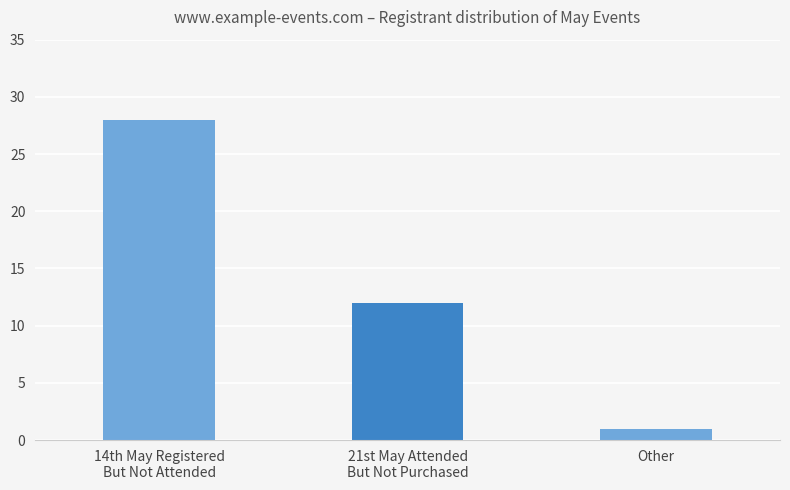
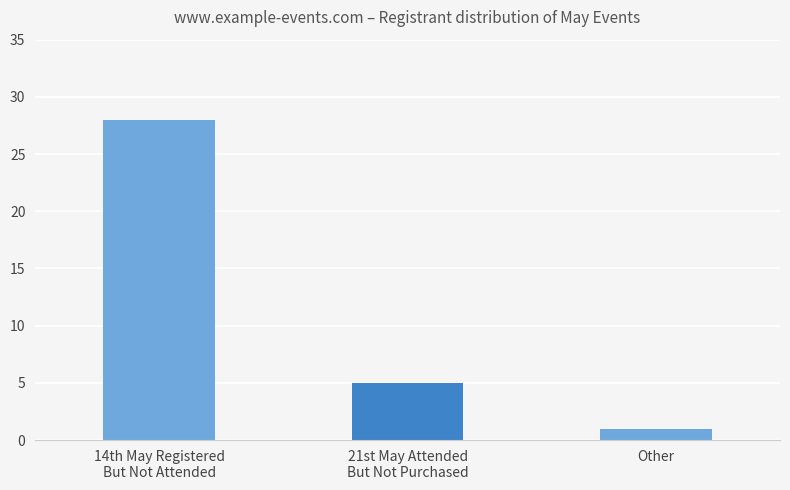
21st May Attended But Not Purchased: 12 -> 5
